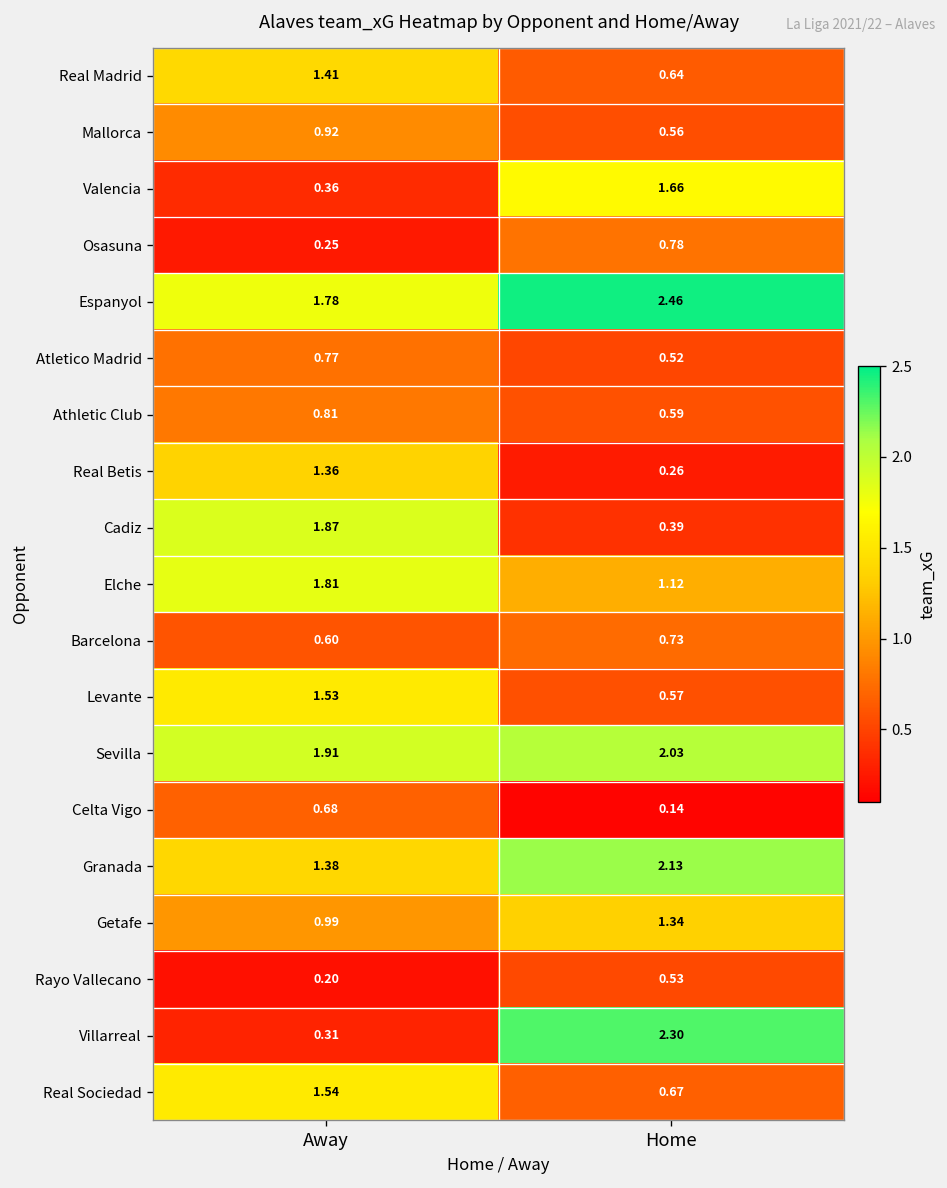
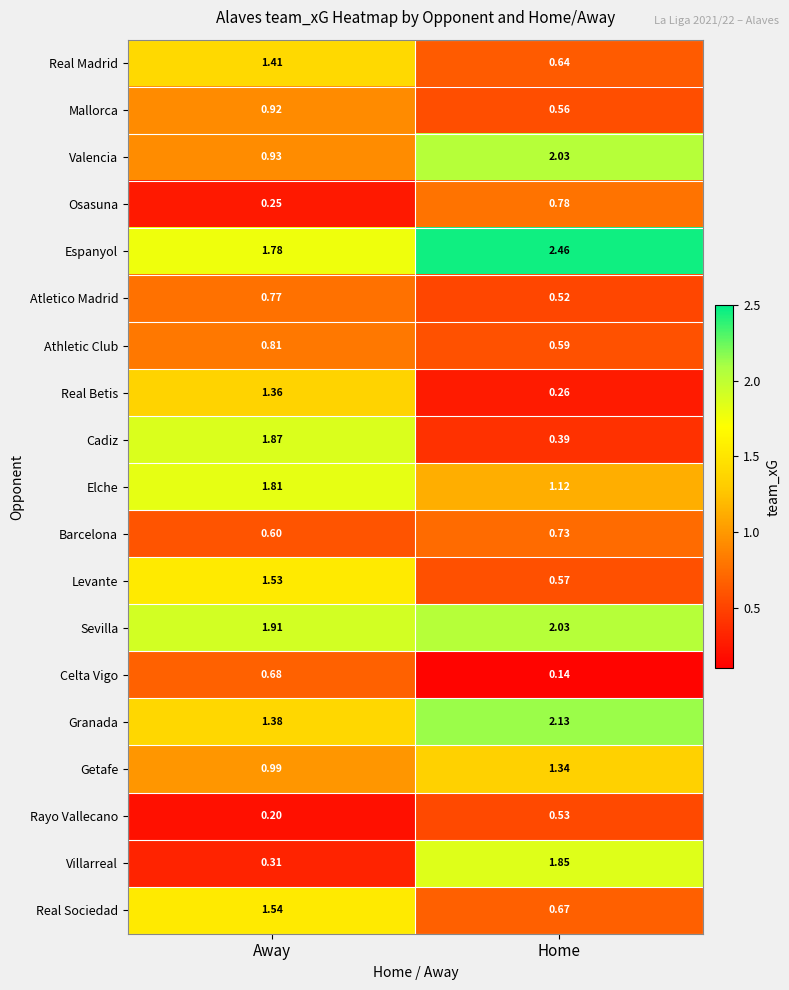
Valencia, Away: 0.36 -> 0.93
Valencia, Home: 1.66 -> 2.03
Villarreal, Home: 2.30 -> 1.85
